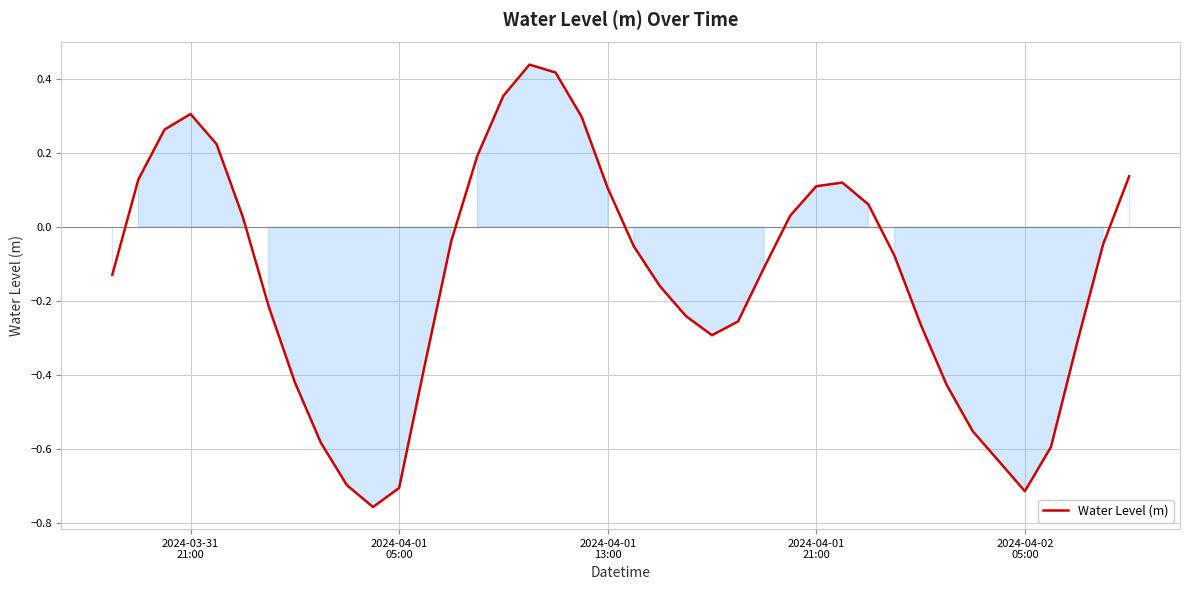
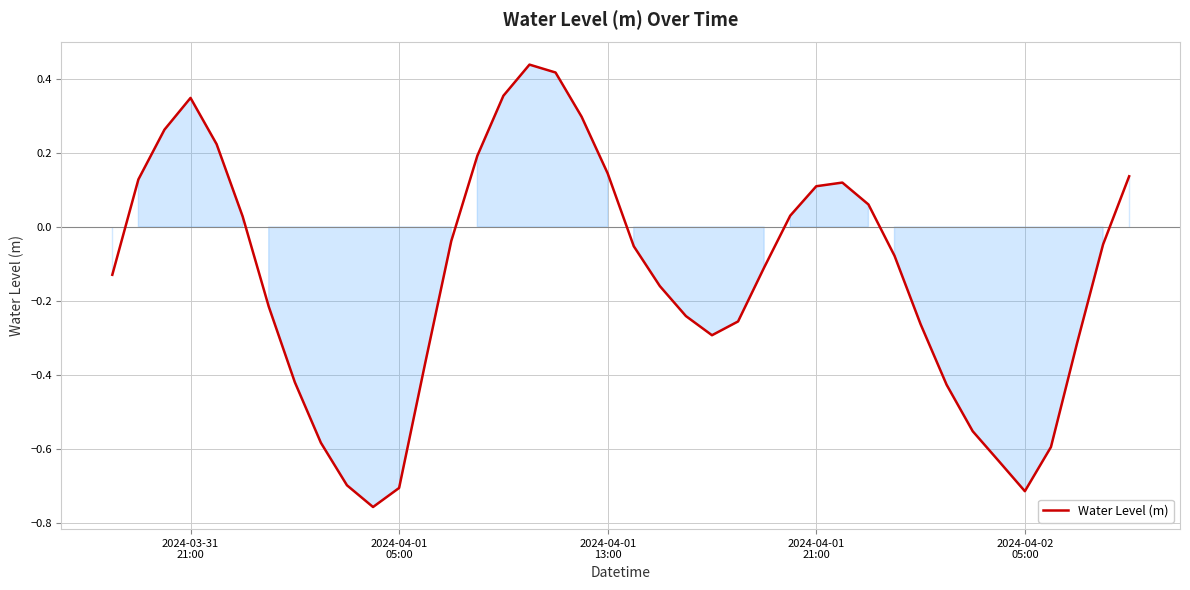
2024-03-31 21:00: 0.31 -> 0.35
2024-04-01 13:00: 0.11 -> 0.14
